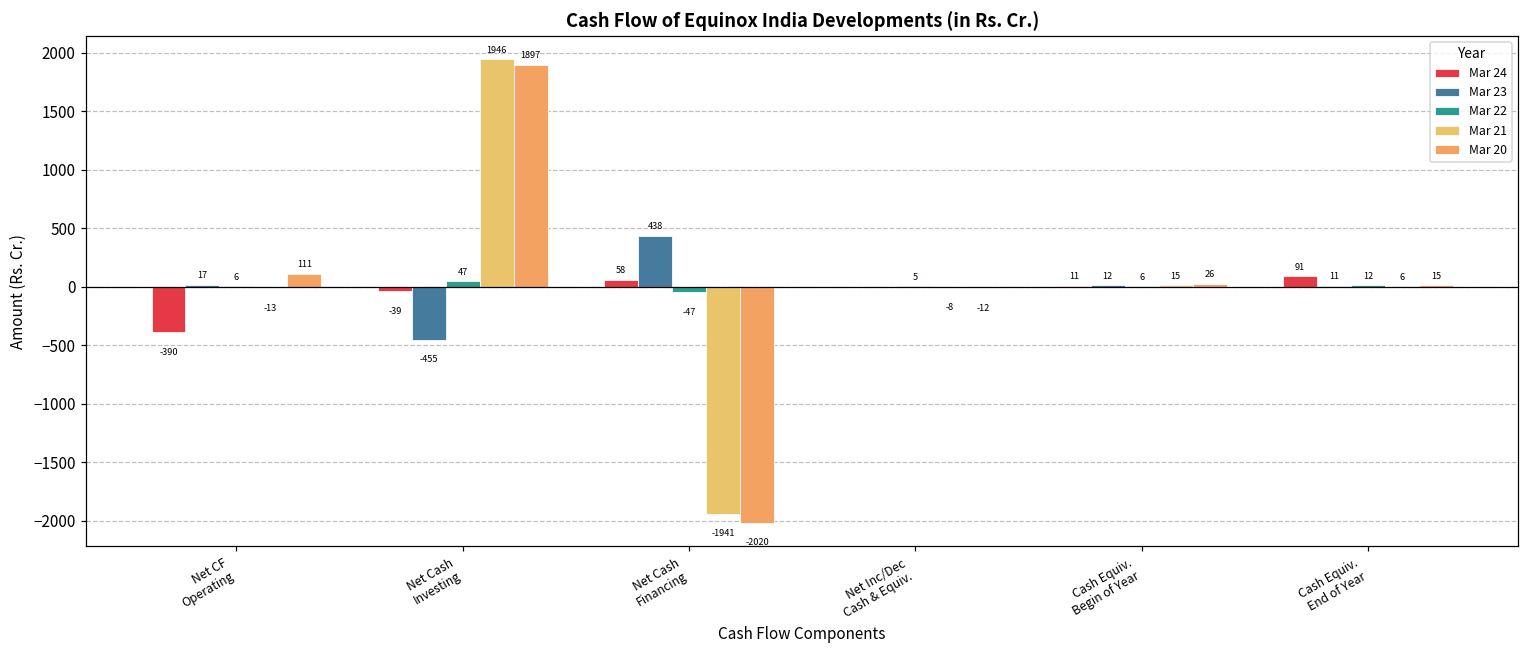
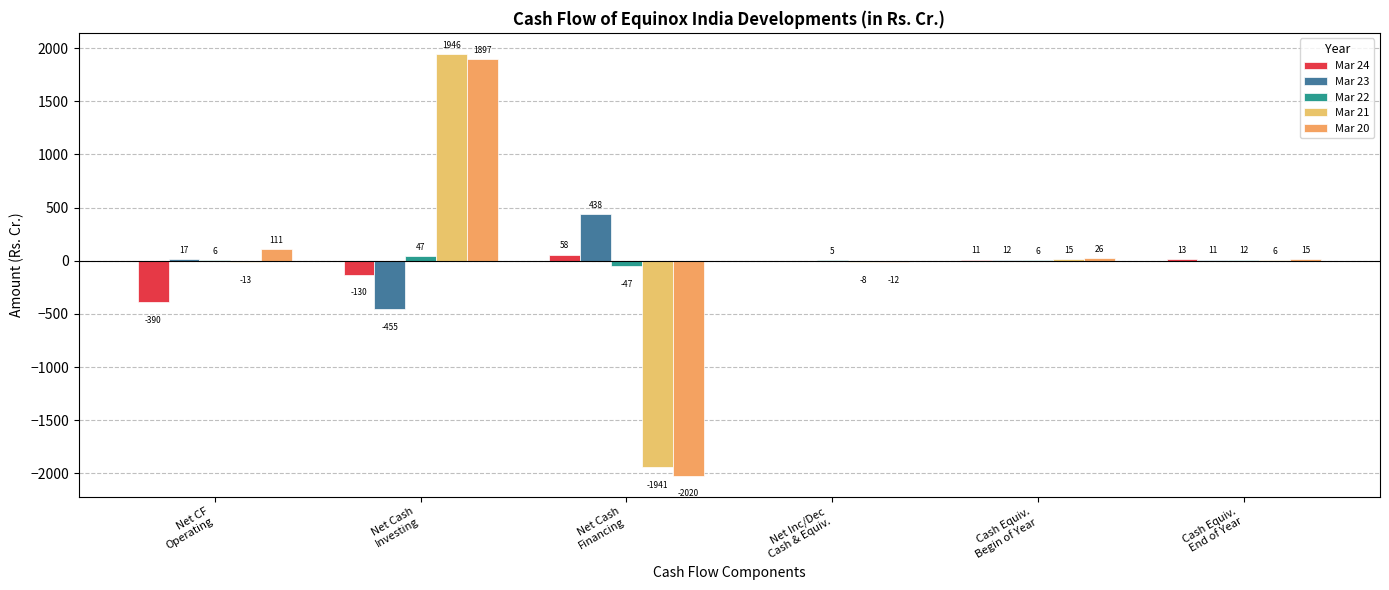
Mar 24, Net Cash Investing: -39 -> -130
Mar 24, Cash Equiv. End of Year: 91 -> 13
